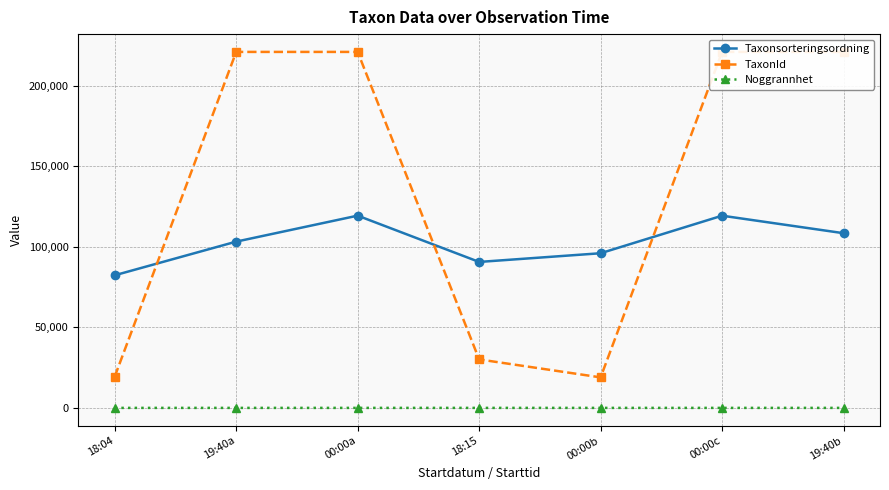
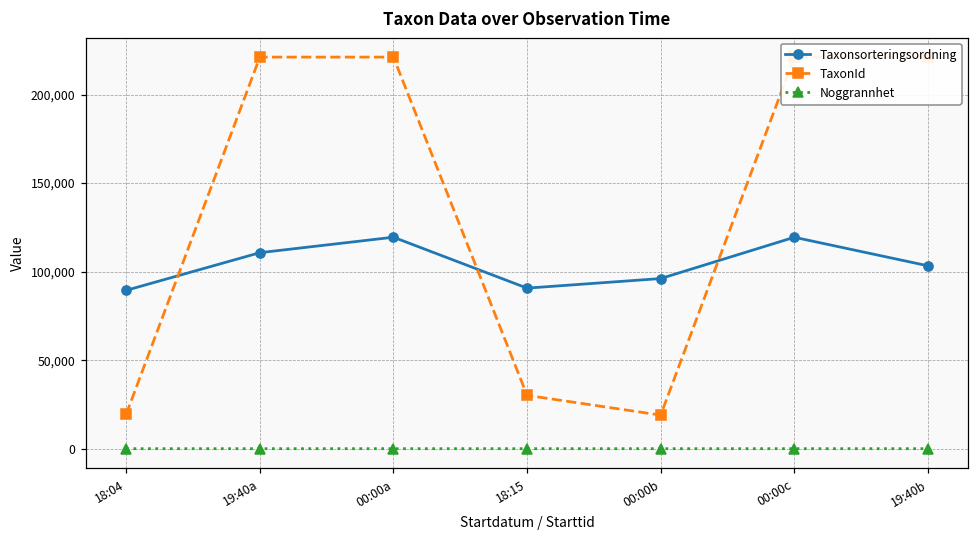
Taxonsorteringsordning, 18:04: 82,000 -> 89,000
Taxonsorteringsordning, 19:40a: 103,000 -> 111,000
Taxonsorteringsordning, 19:40b: 109,000 -> 103,000
